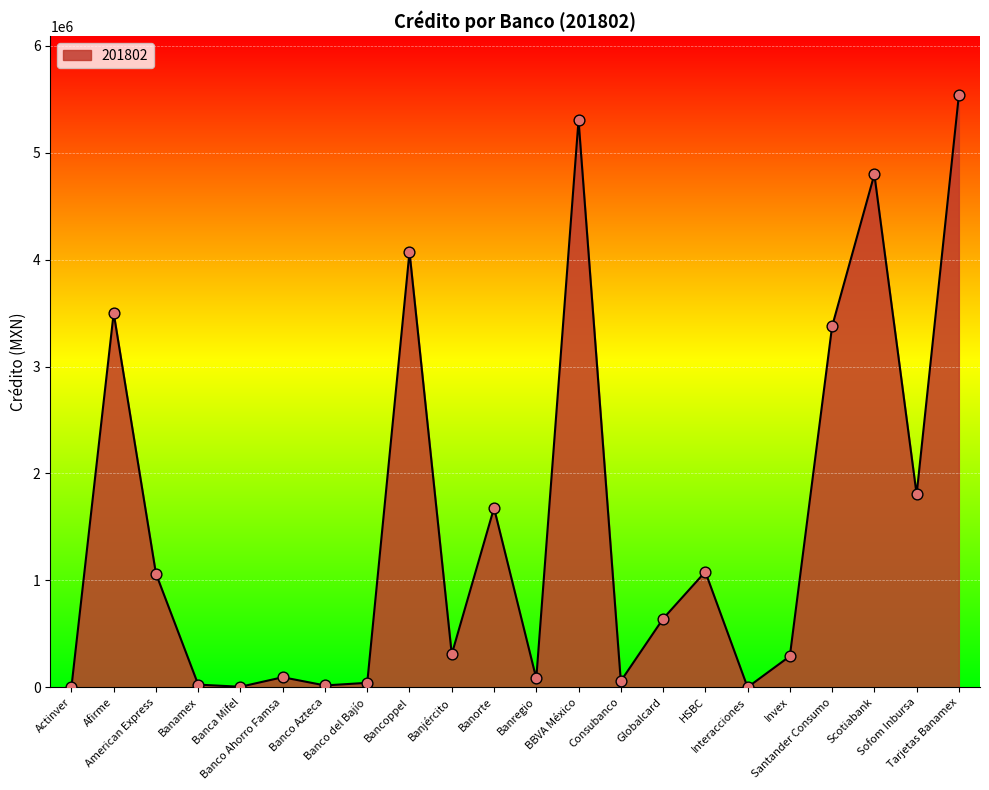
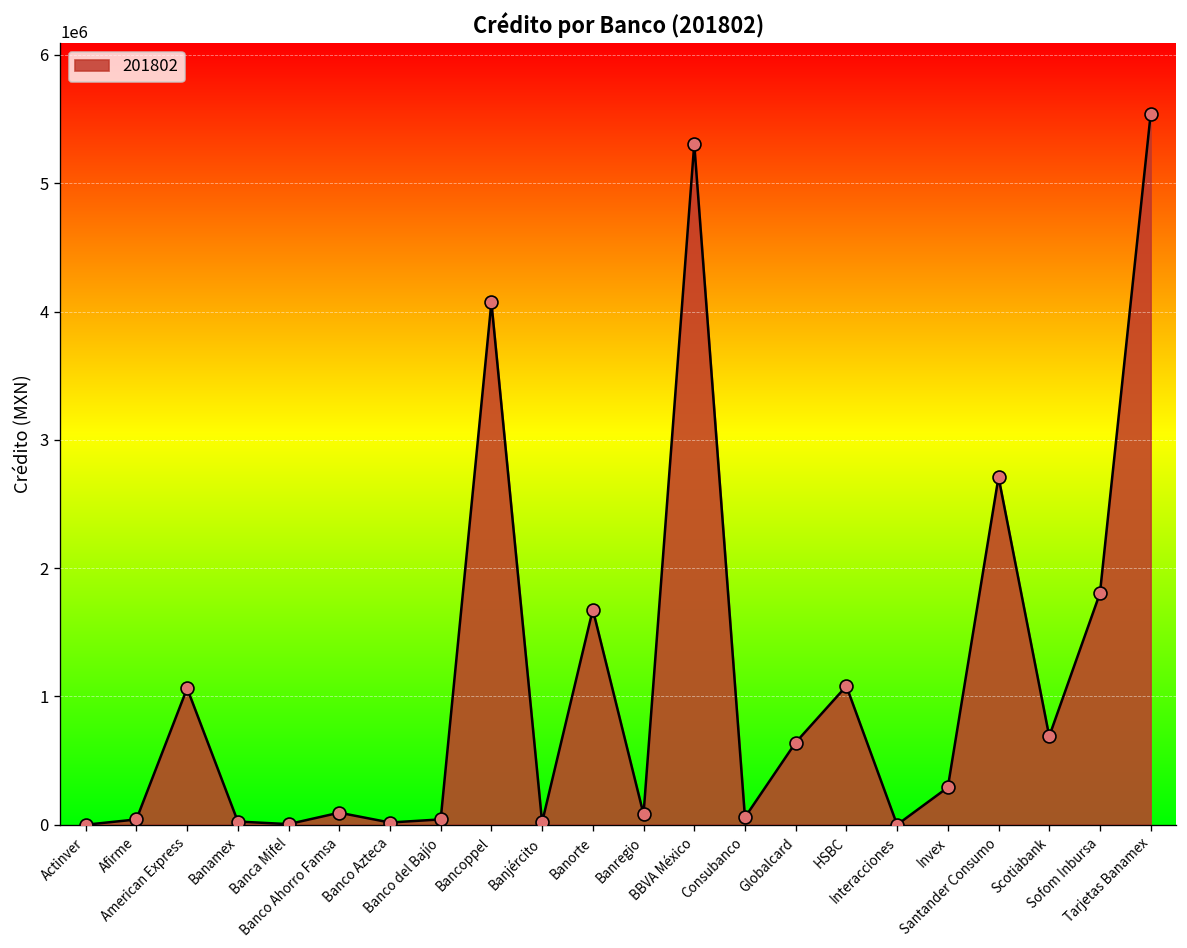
Afirme: 3500000 -> 40000
Banjército: 310000 -> 20000
Santander Consumo: 3380000 -> 2710000
Scotiabank: 4800000 -> 690000
